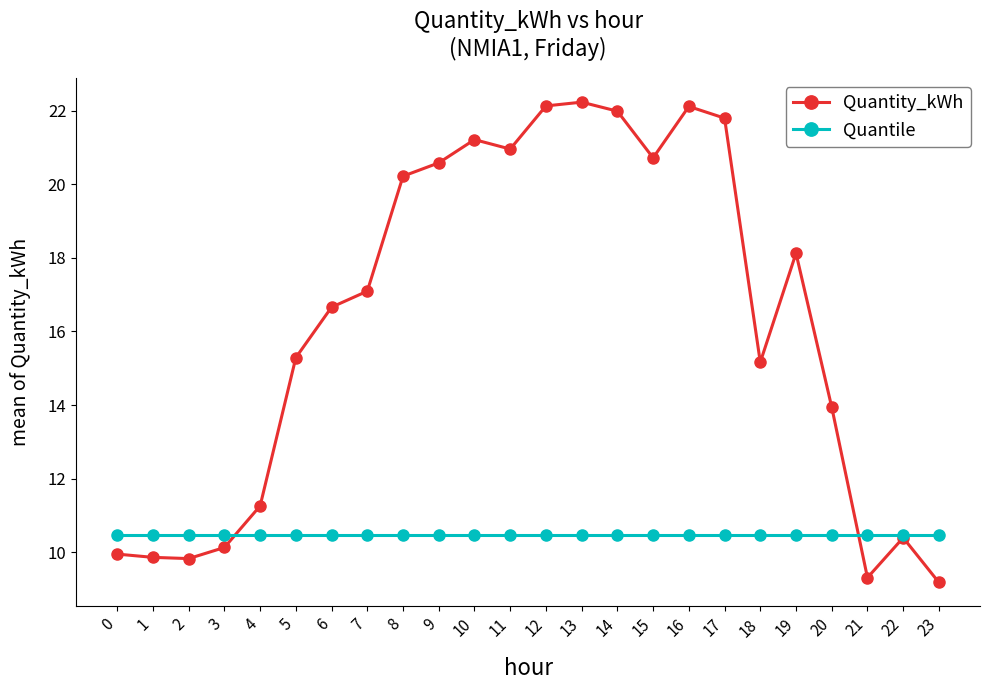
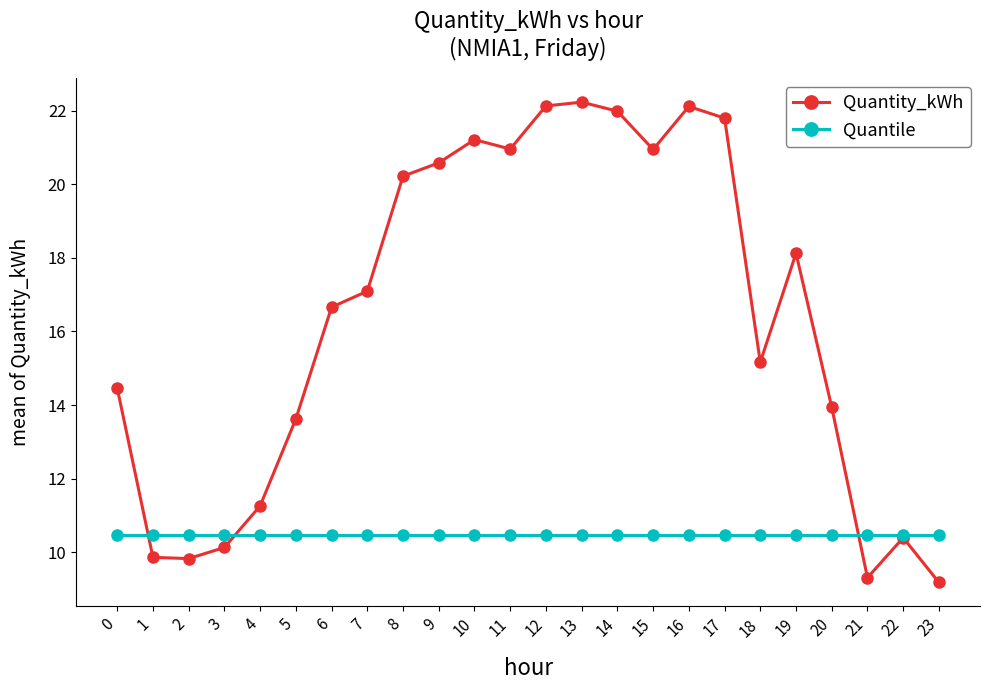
Quantity_kWh, 0: 9.9 -> 14.5
Quantity_kWh, 5: 15.3 -> 13.6
Quantity_kWh, 15: 20.7 -> 20.9
